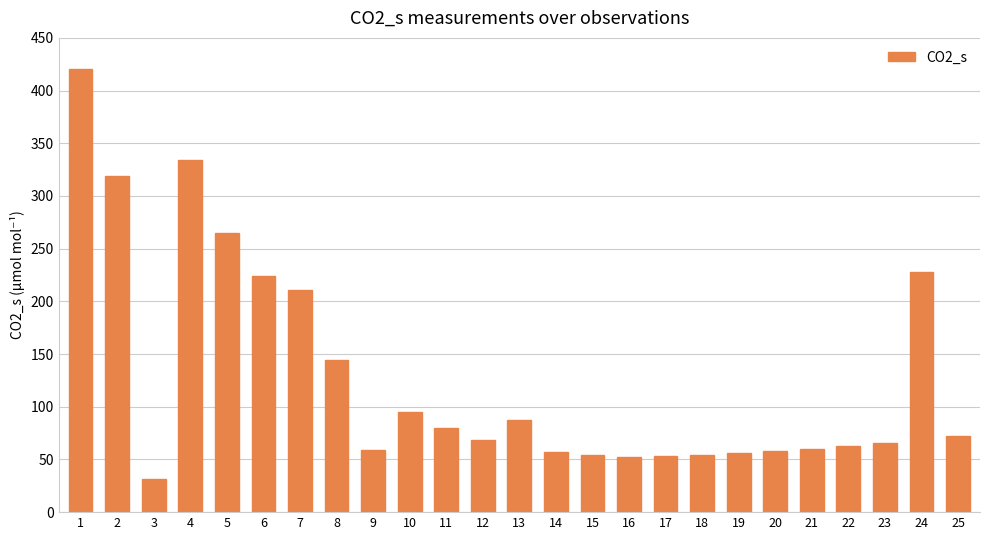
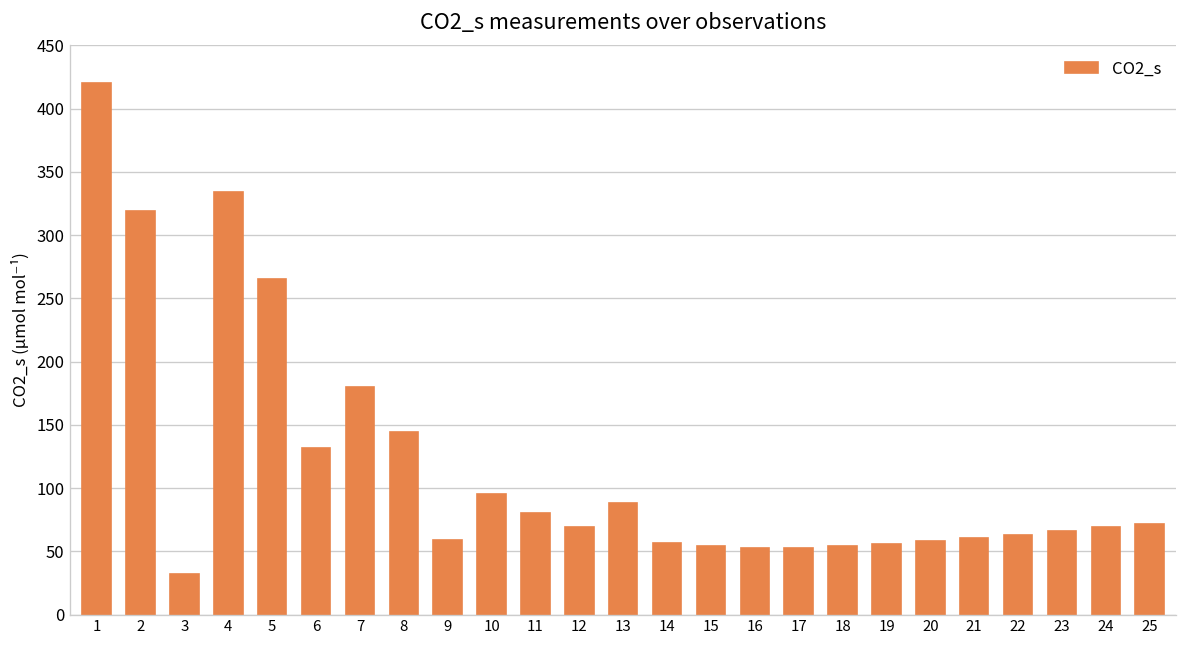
6: 224 -> 132
7: 211 -> 180
24: 228 -> 69
